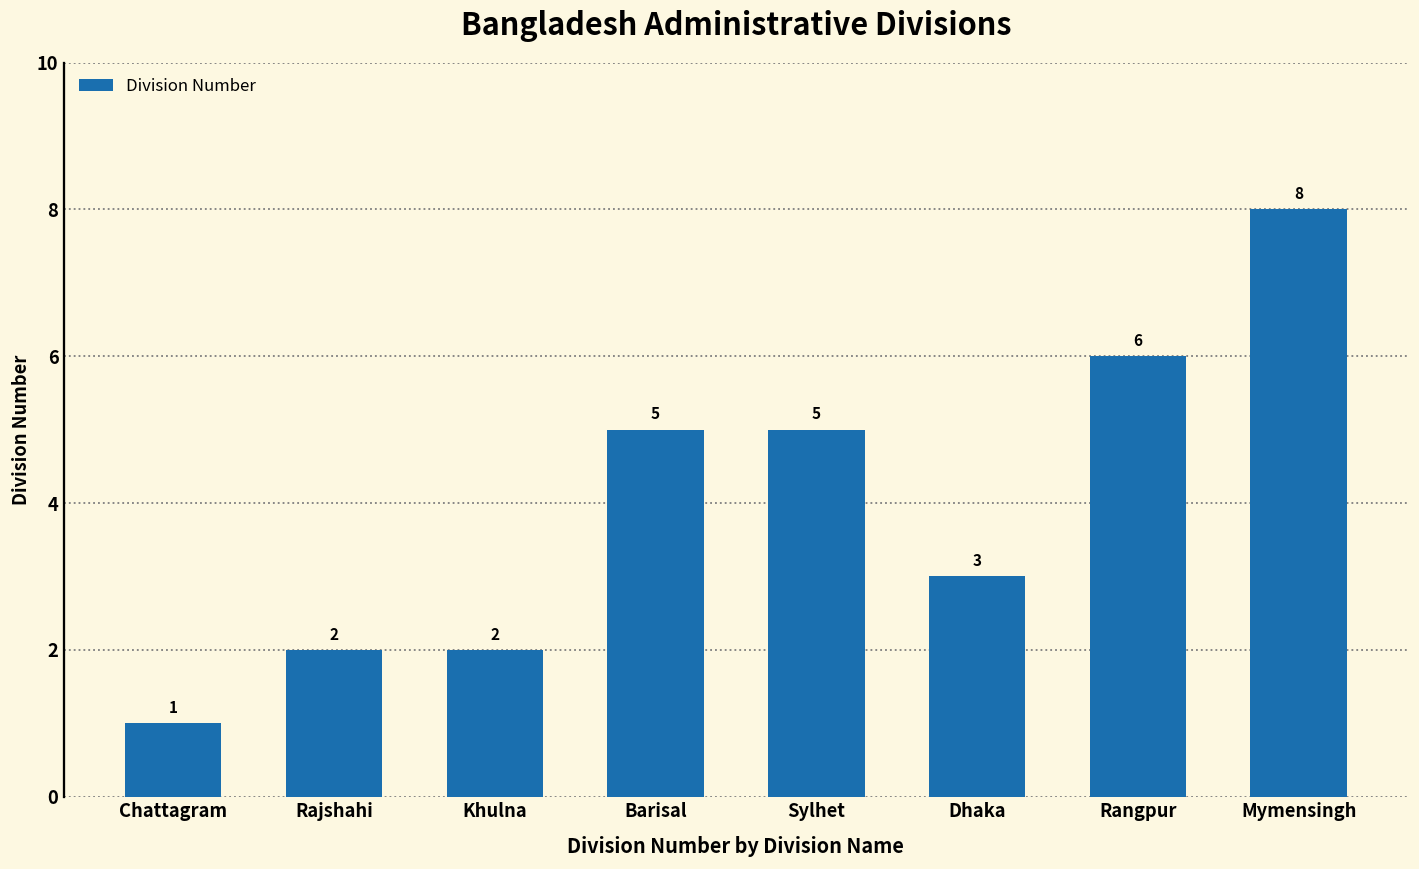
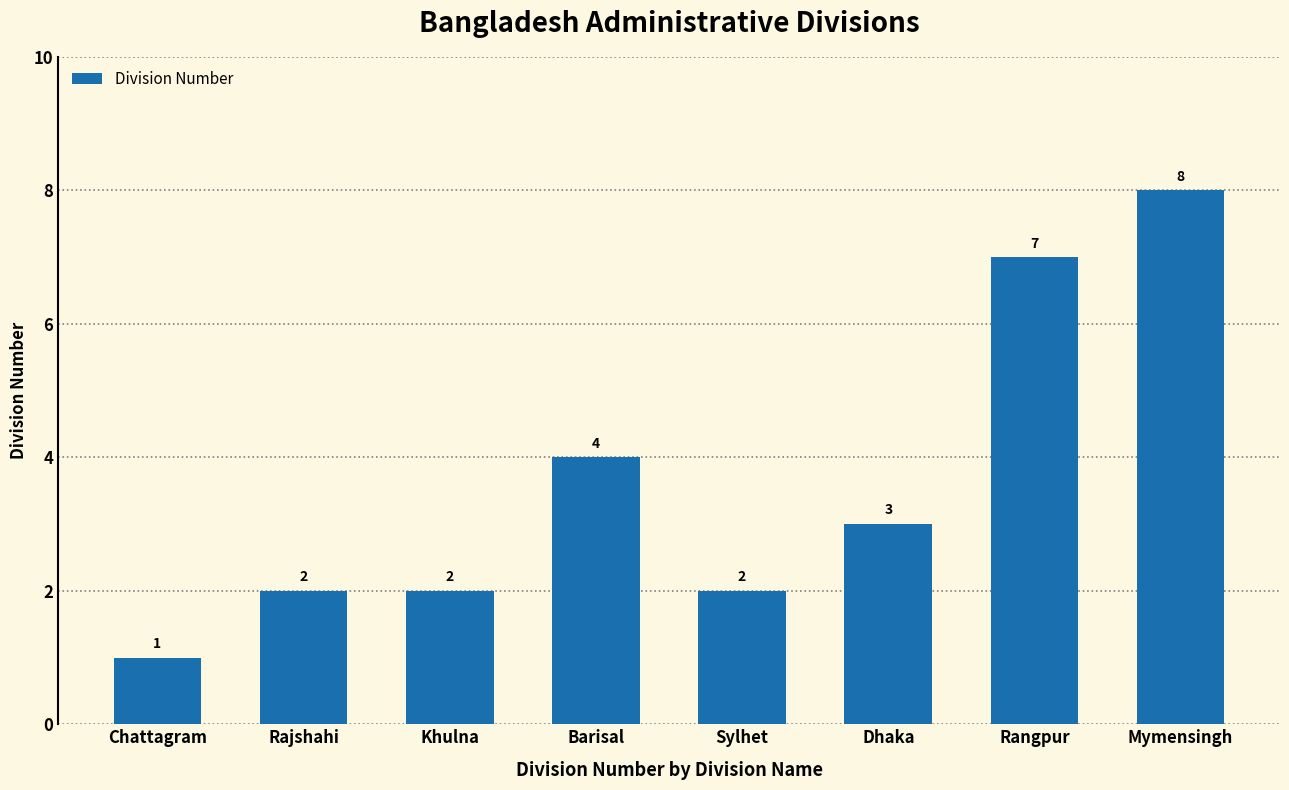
Barisal: 5 -> 4
Sylhet: 5 -> 2
Rangpur: 6 -> 7
